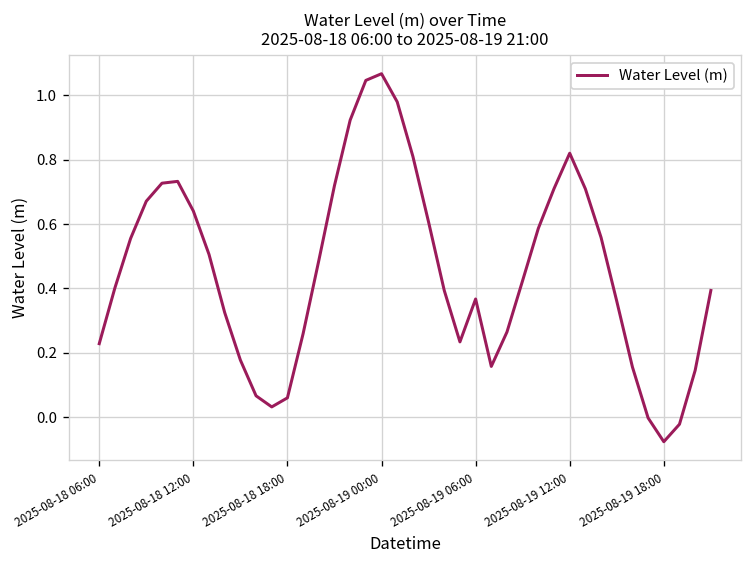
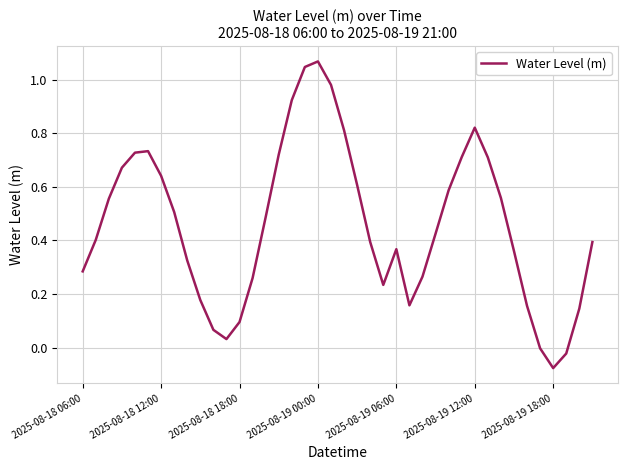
2025-08-18 06:00: 0.23 -> 0.28
2025-08-18 18:00: 0.06 -> 0.10
